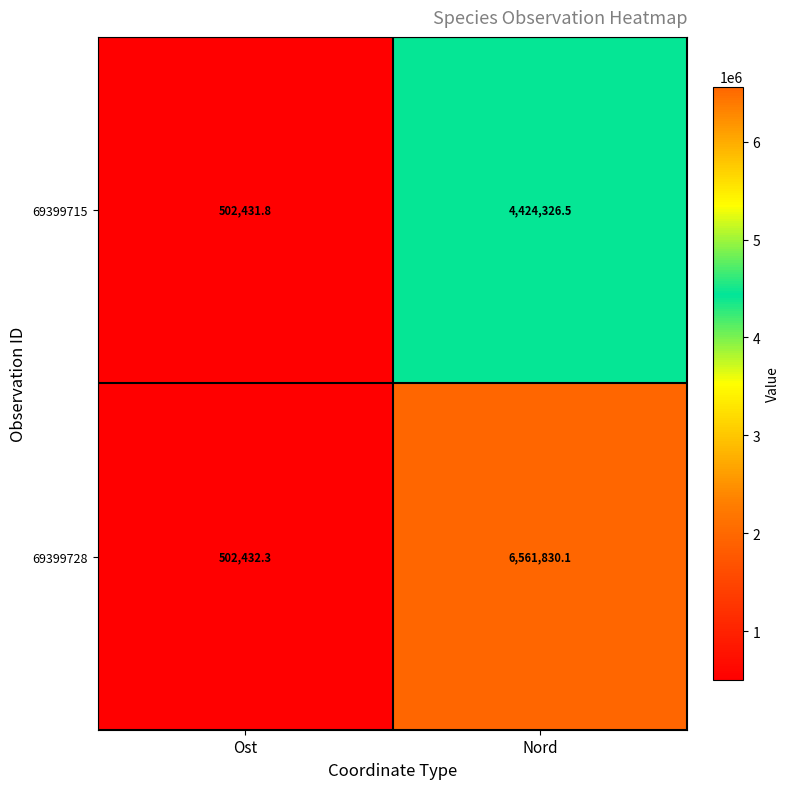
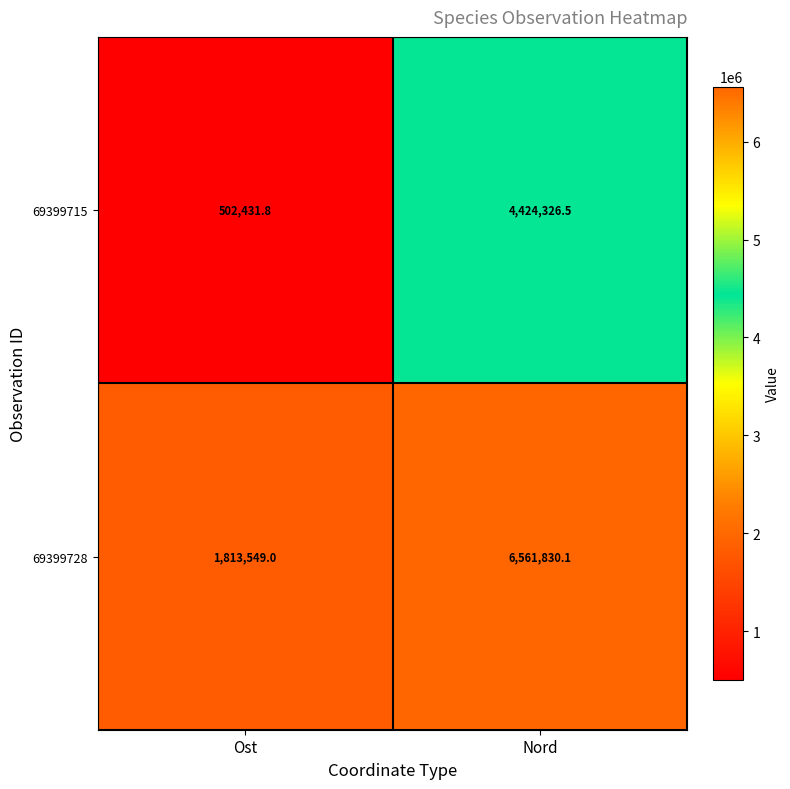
69399728, Ost: 502,432.3 -> 1,813,549.0
